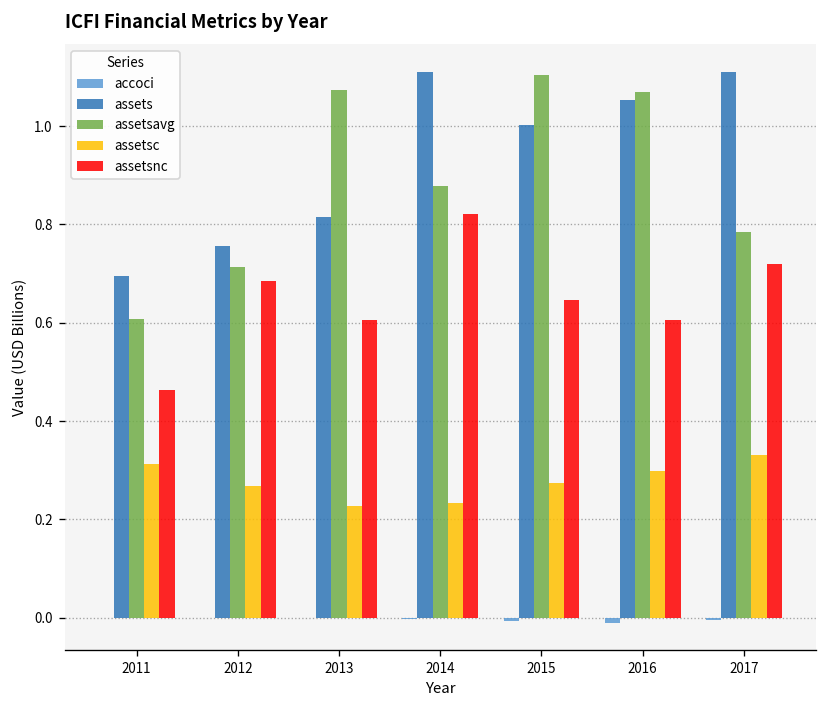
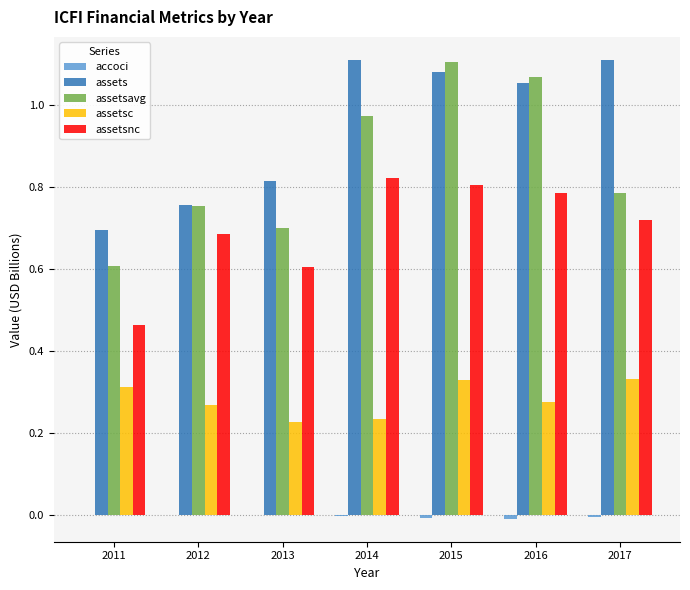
assetsavg, 2012: 0.71 -> 0.75
assetsavg, 2013: 1.07 -> 0.70
assetsavg, 2014: 0.88 -> 0.97
assets, 2015: 1.00 -> 1.08
assetsc, 2015: 0.27 -> 0.33
assetsnc, 2015: 0.65 -> 0.81
assetsc, 2016: 0.30 -> 0.28
assetsnc, 2016: 0.61 -> 0.79
